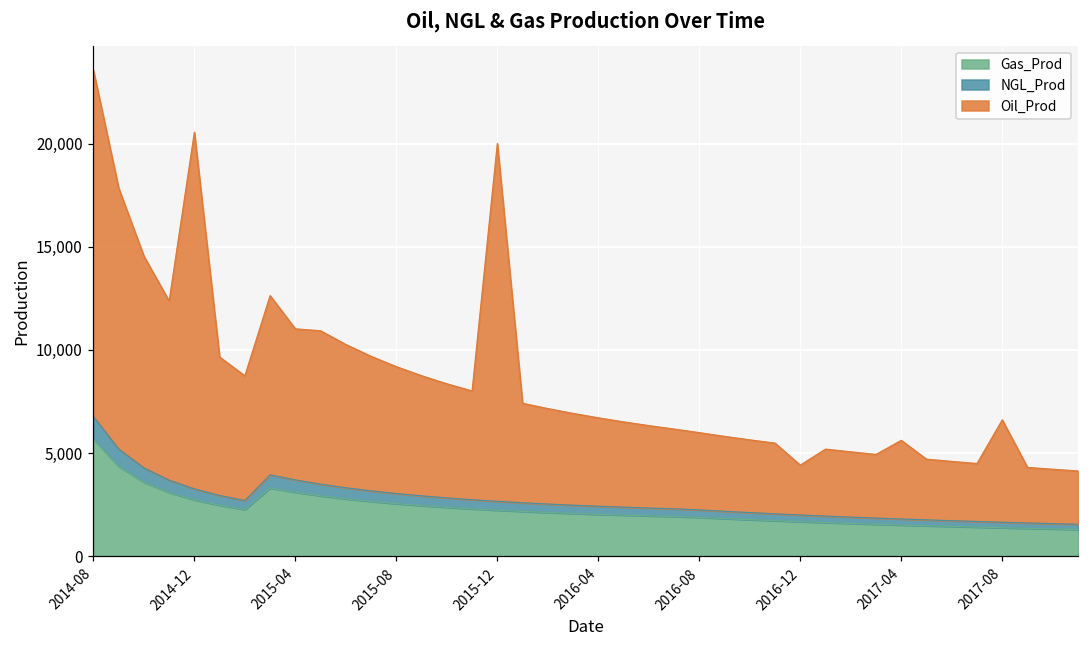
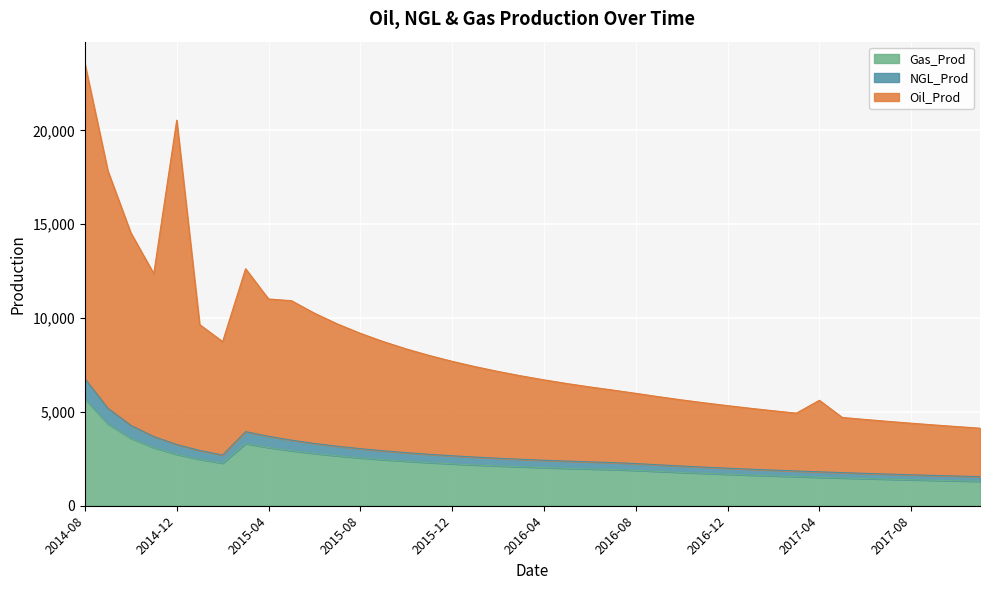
Oil_Prod, 2015-12: 17,300 -> 5,000
Oil_Prod, 2016-12: 2,400 -> 3,300
Oil_Prod, 2017-08: 5,000 -> 2,700
